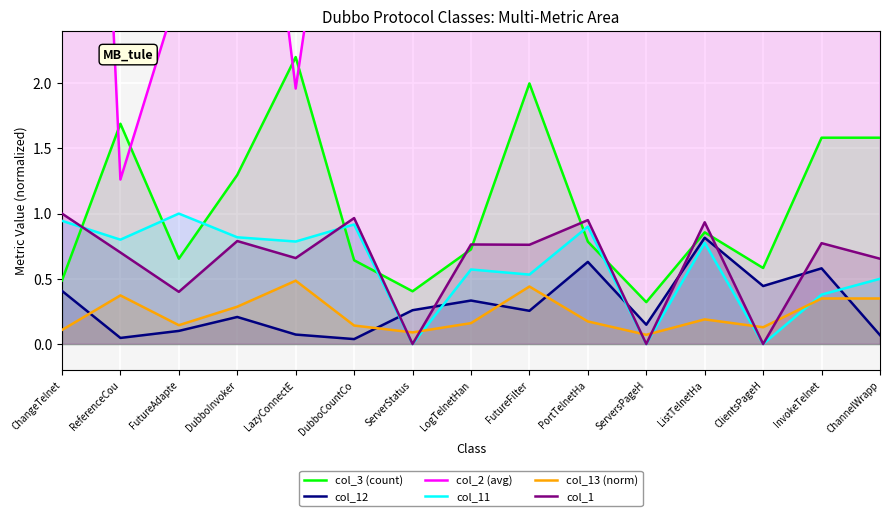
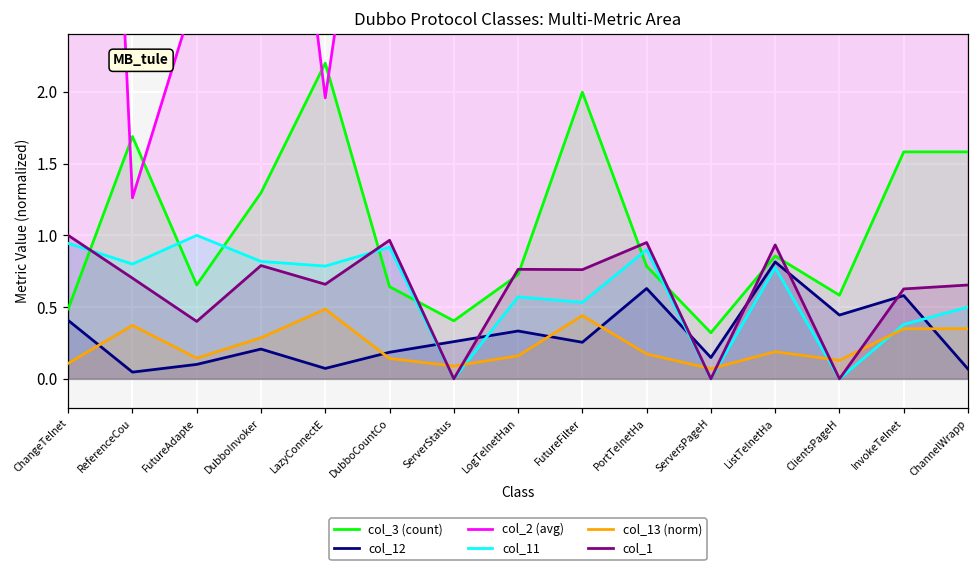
col_12, DubboCountCo: 0.04 -> 0.19
col_1, InvokeTelnet: 0.77 -> 0.63
